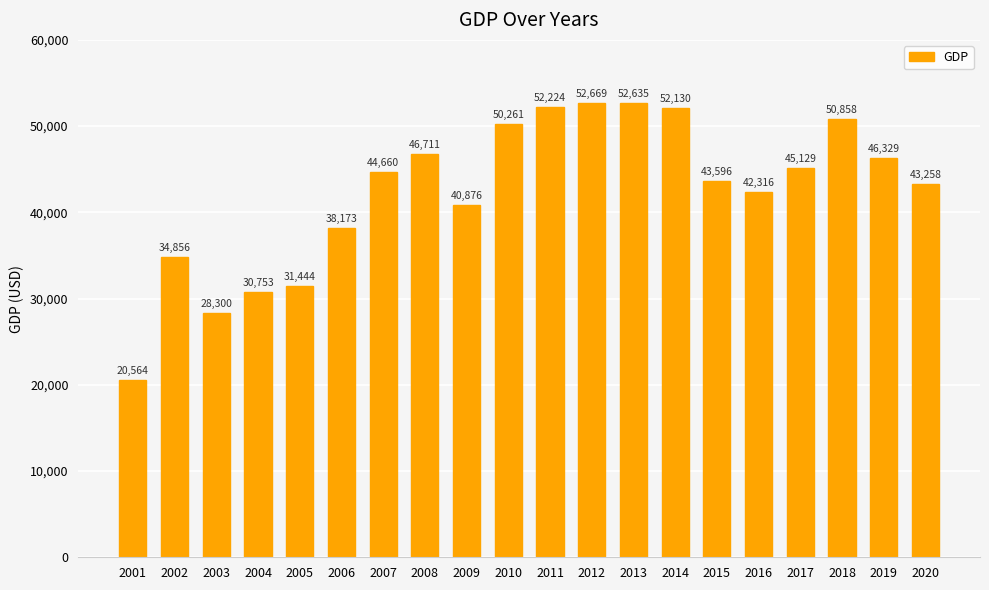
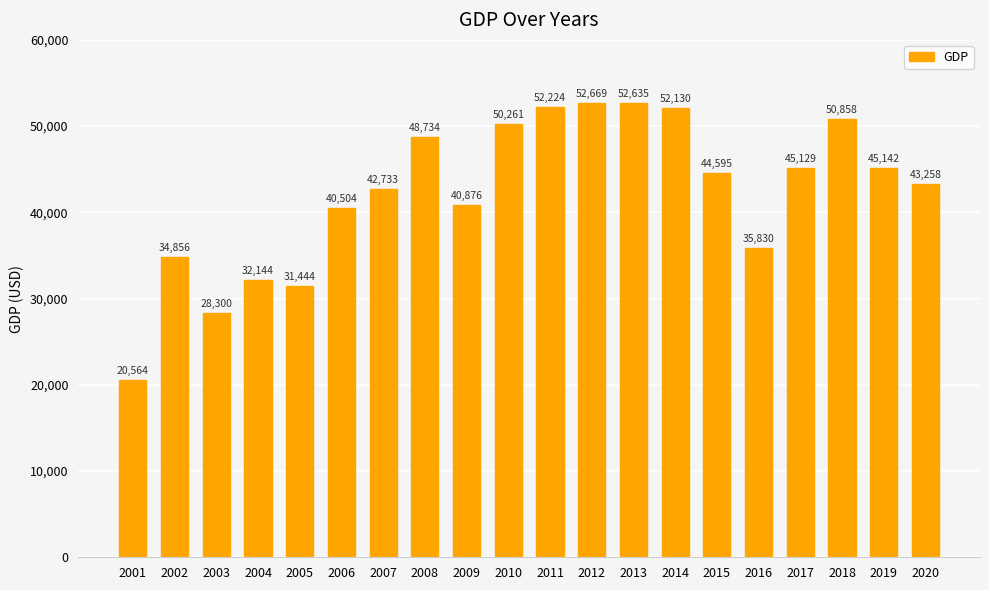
2004: 30,753 -> 32,144
2006: 38,173 -> 40,504
2007: 44,660 -> 42,733
2008: 46,711 -> 48,734
2015: 43,596 -> 44,595
2016: 42,316 -> 35,830
2019: 46,329 -> 45,142
